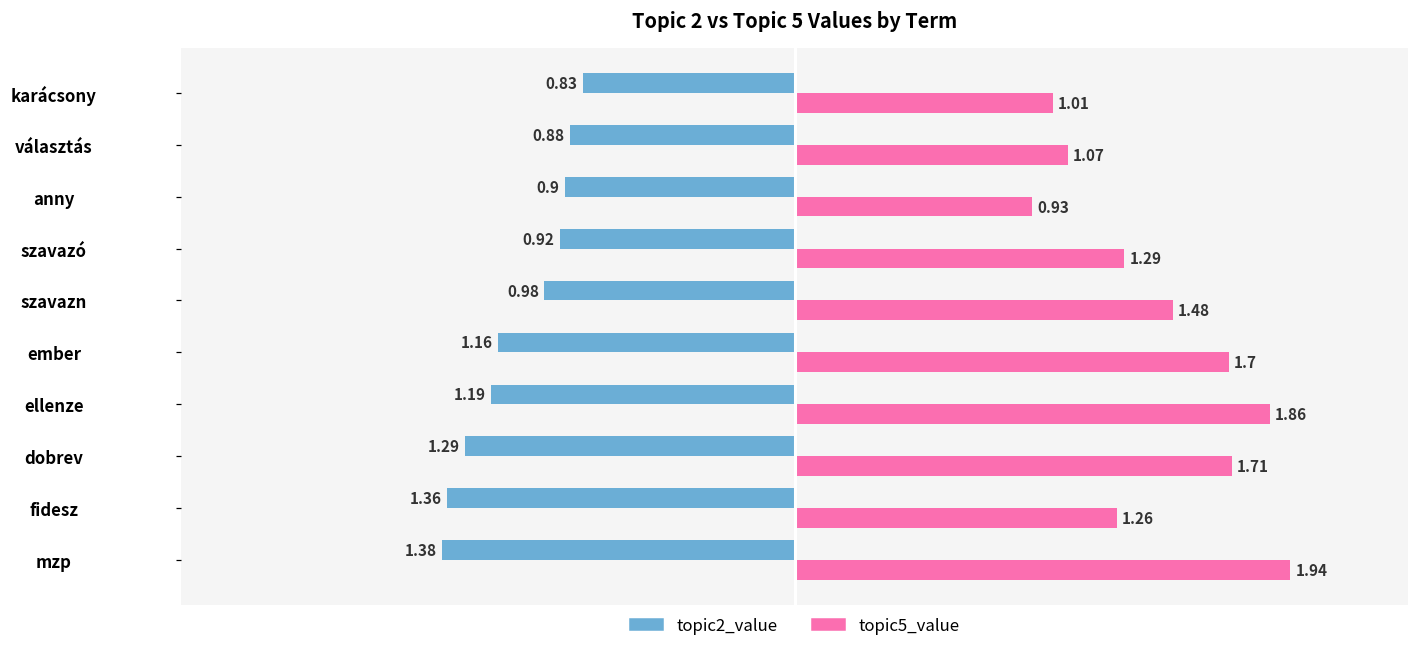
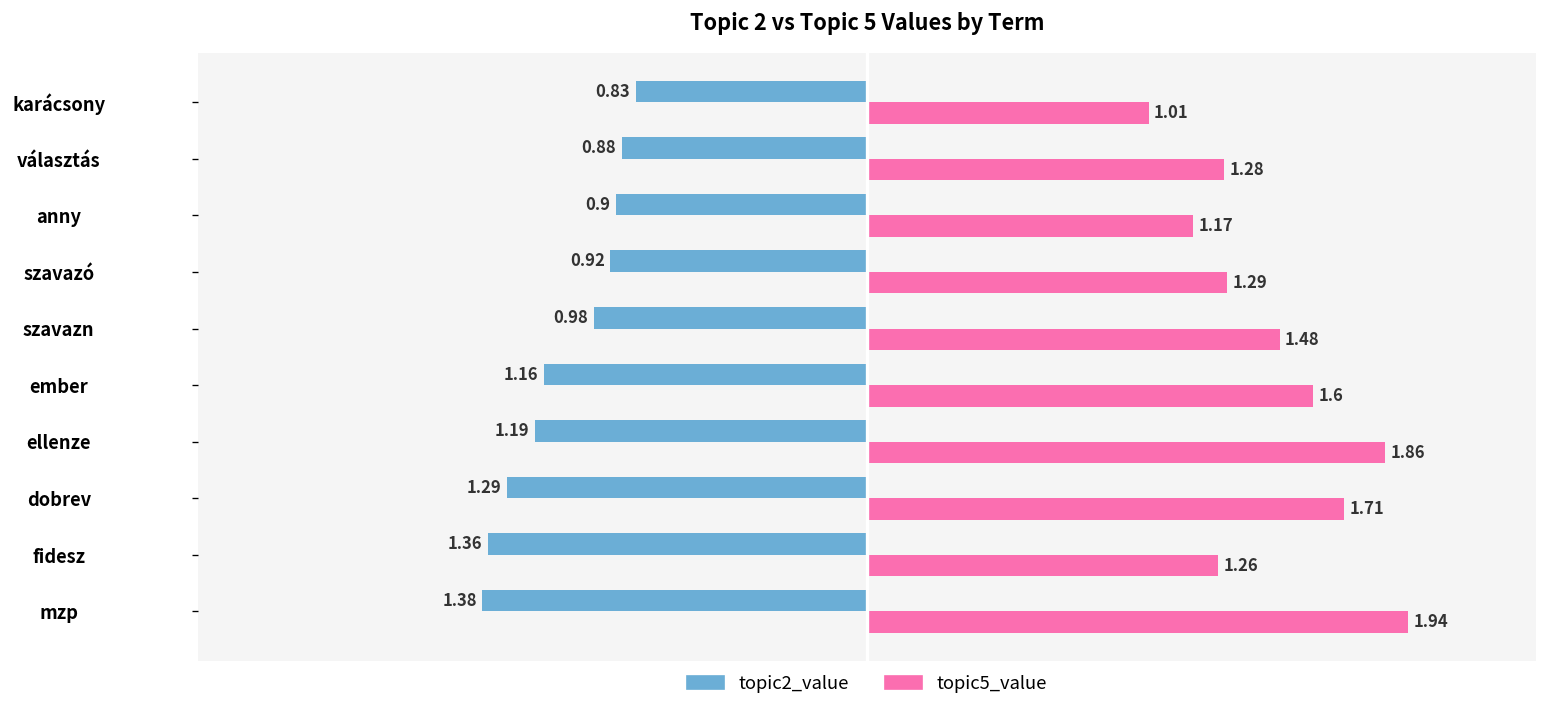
topic5_value, választás: 1.07 -> 1.28
topic5_value, anny: 0.93 -> 1.17
topic5_value, ember: 1.7 -> 1.6
